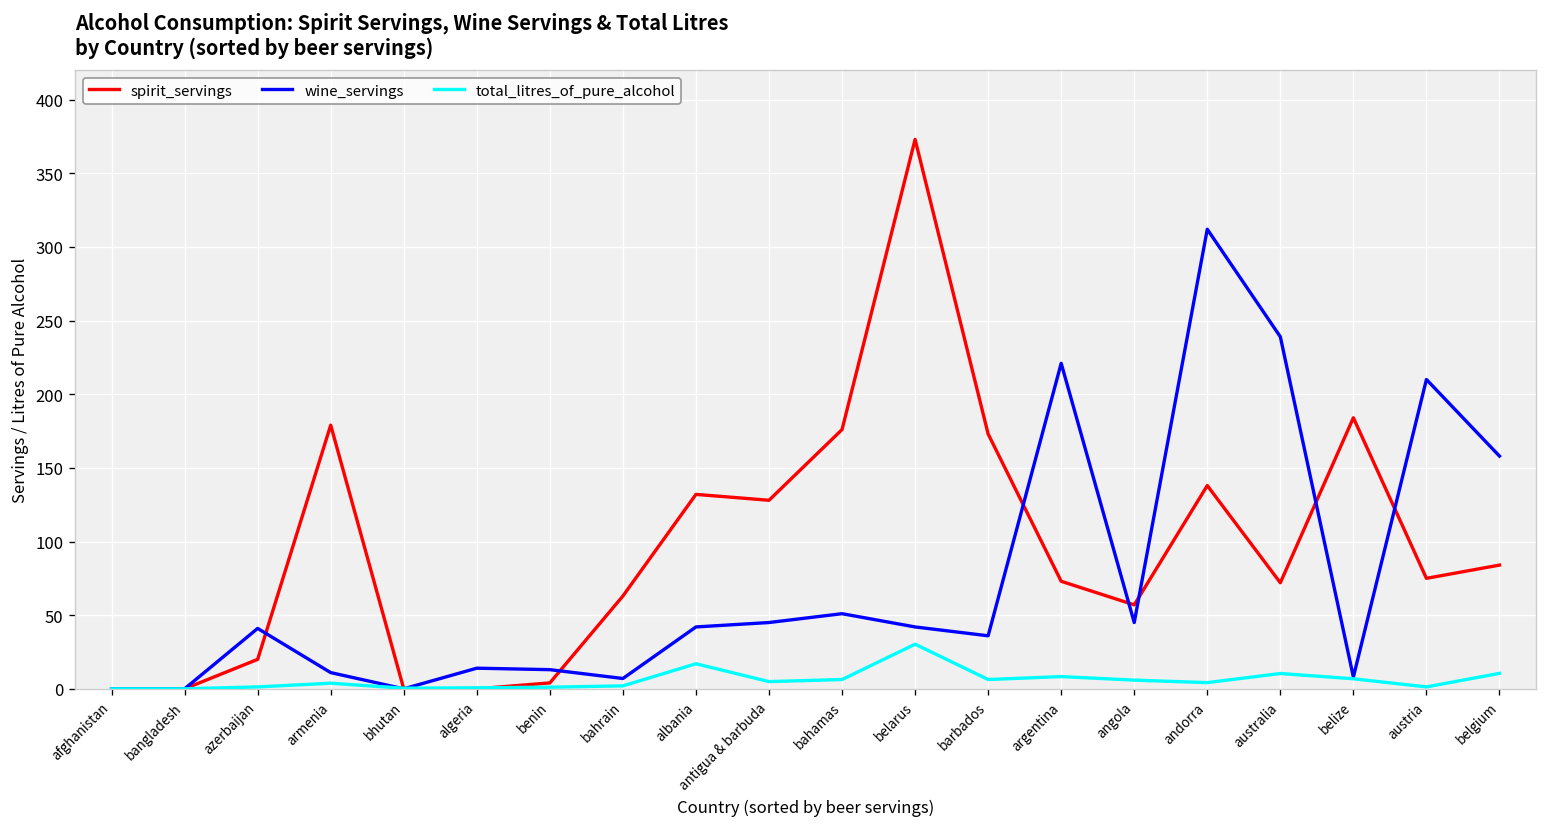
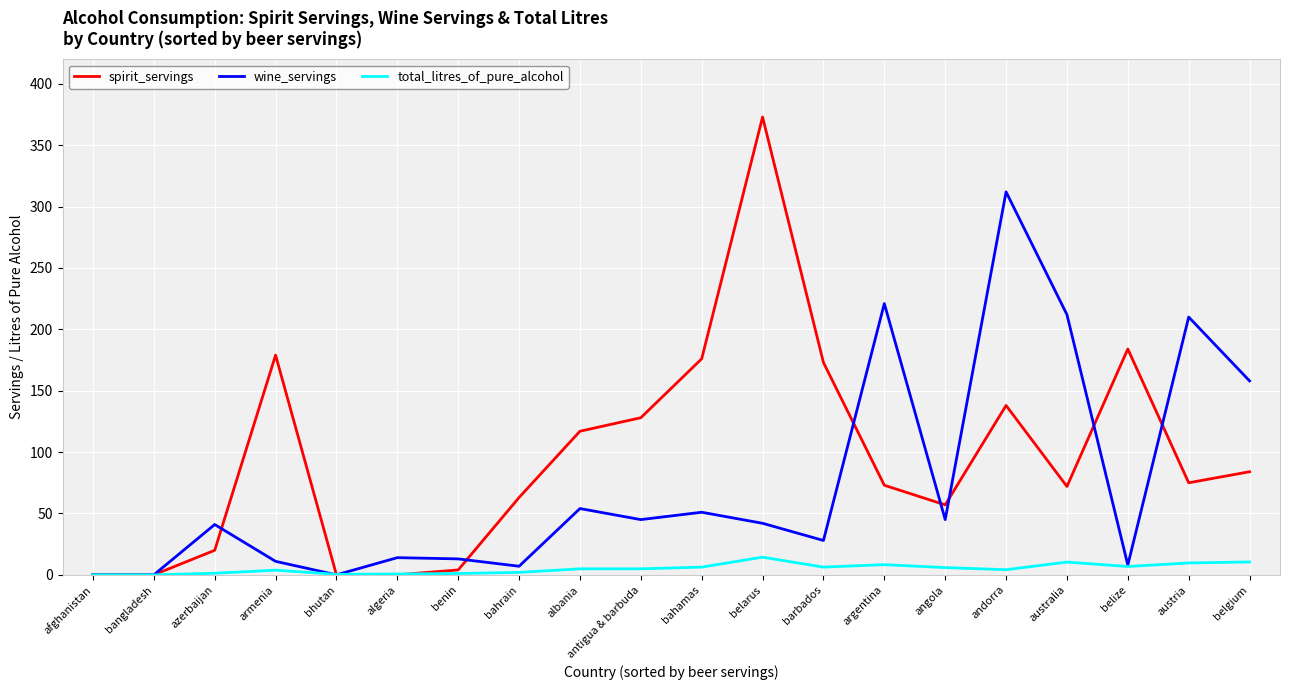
spirit_servings, albania: 132 -> 117
wine_servings, albania: 42 -> 54
total_litres_of_pure_alcohol, albania: 17 -> 5
total_litres_of_pure_alcohol, belarus: 30 -> 14
wine_servings, barbados: 36 -> 28
wine_servings, australia: 239 -> 212
total_litres_of_pure_alcohol, austria: 1 -> 10
